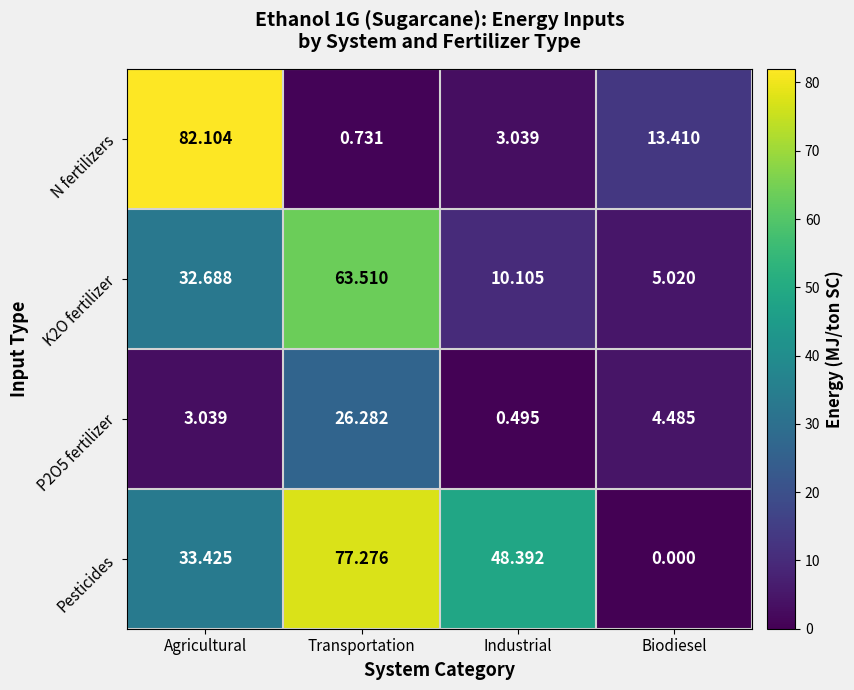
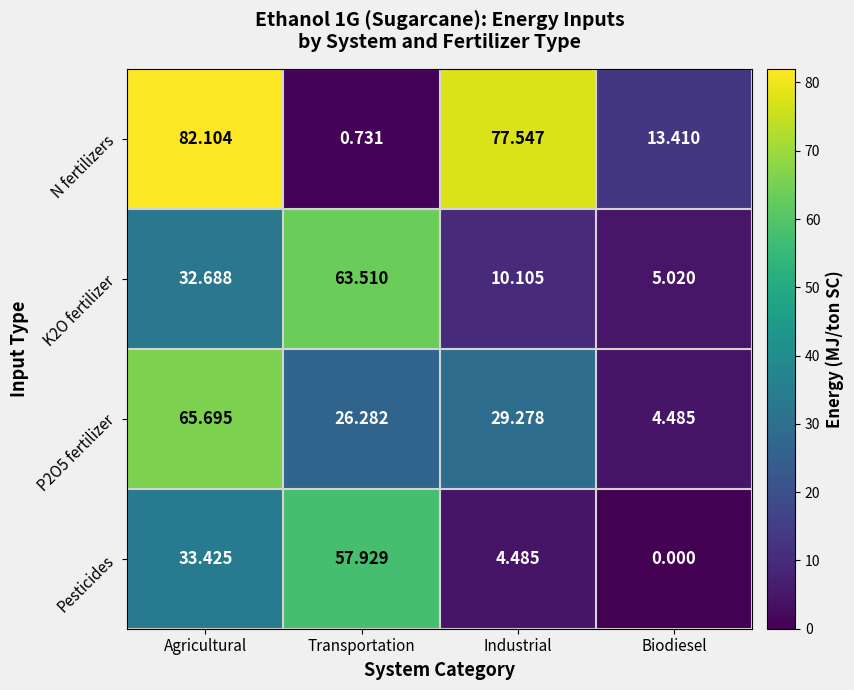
N fertilizers, Industrial: 3.039 -> 77.547
P2O5 fertilizer, Agricultural: 3.039 -> 65.695
P2O5 fertilizer, Industrial: 0.495 -> 29.278
Pesticides, Transportation: 77.276 -> 57.929
Pesticides, Industrial: 48.392 -> 4.485
